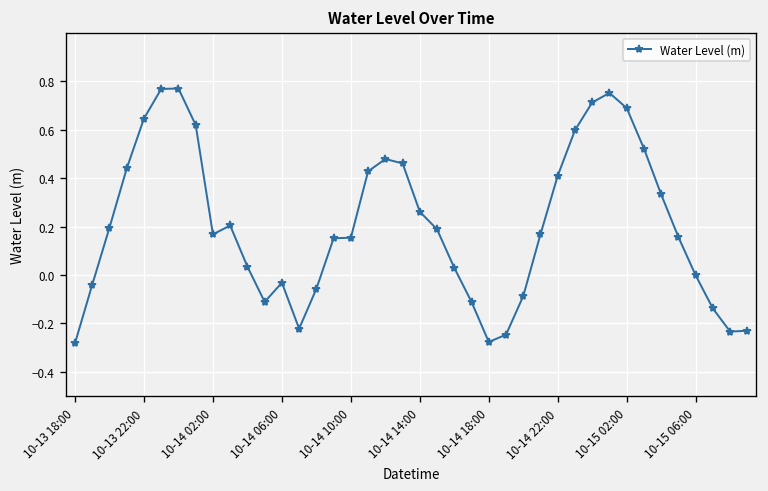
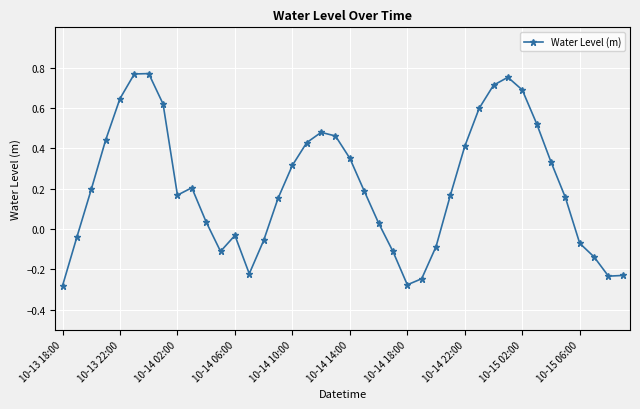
10-14 10:00: 0.15 -> 0.32
10-14 14:00: 0.26 -> 0.35
10-15 06:00: 0.00 -> -0.07
